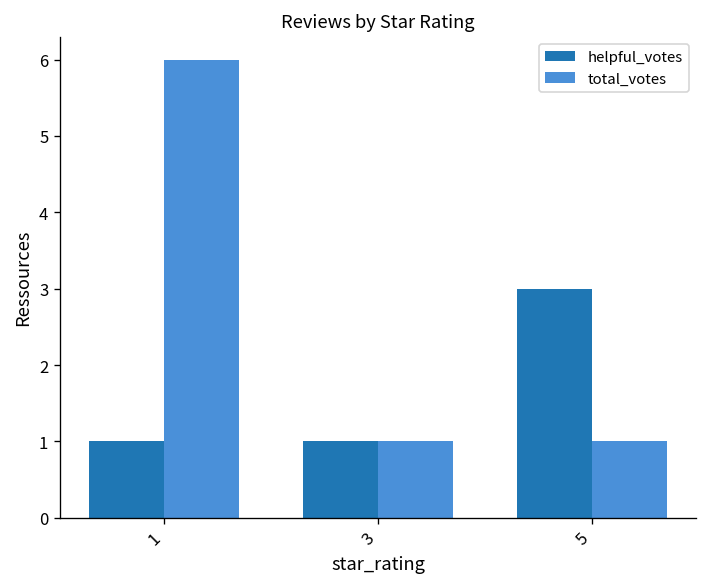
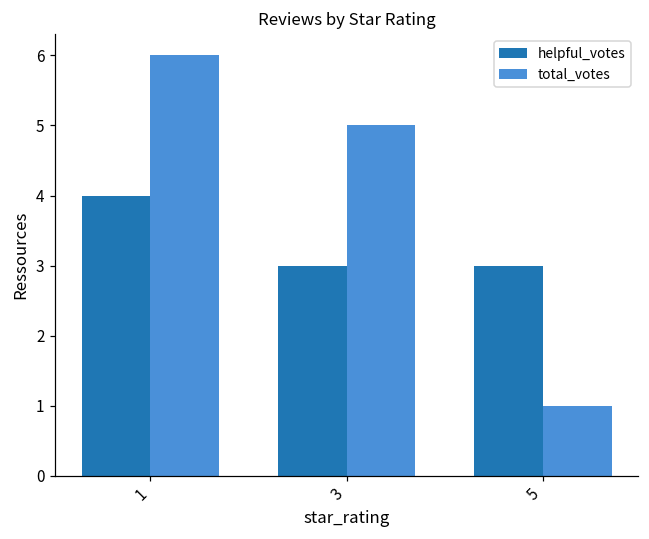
helpful_votes, 1: 1 -> 4
helpful_votes, 3: 1 -> 3
total_votes, 3: 1 -> 5
